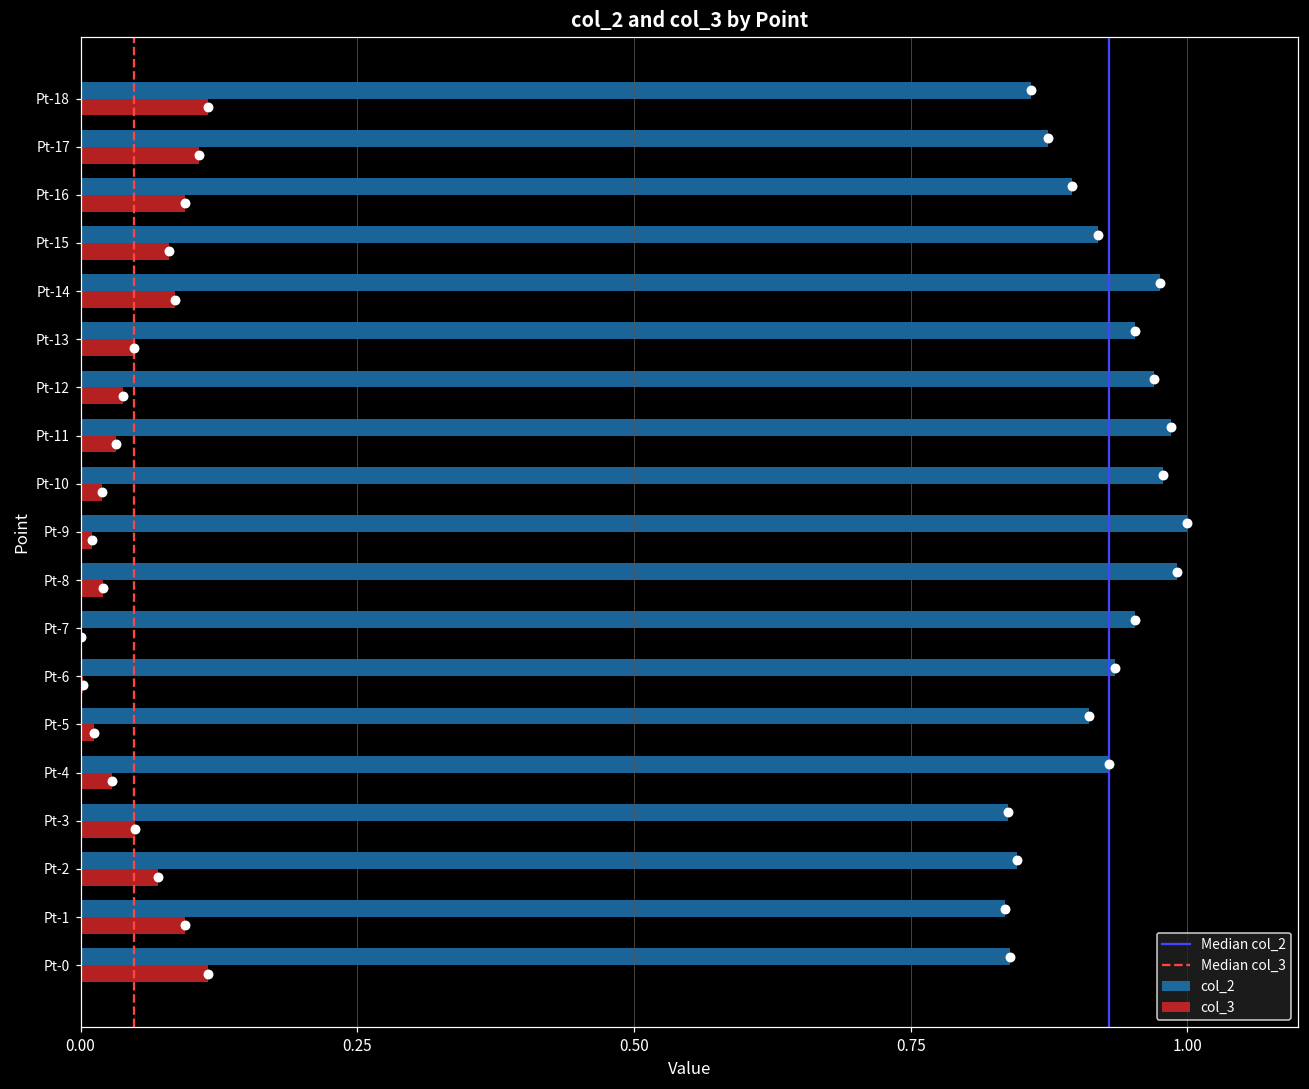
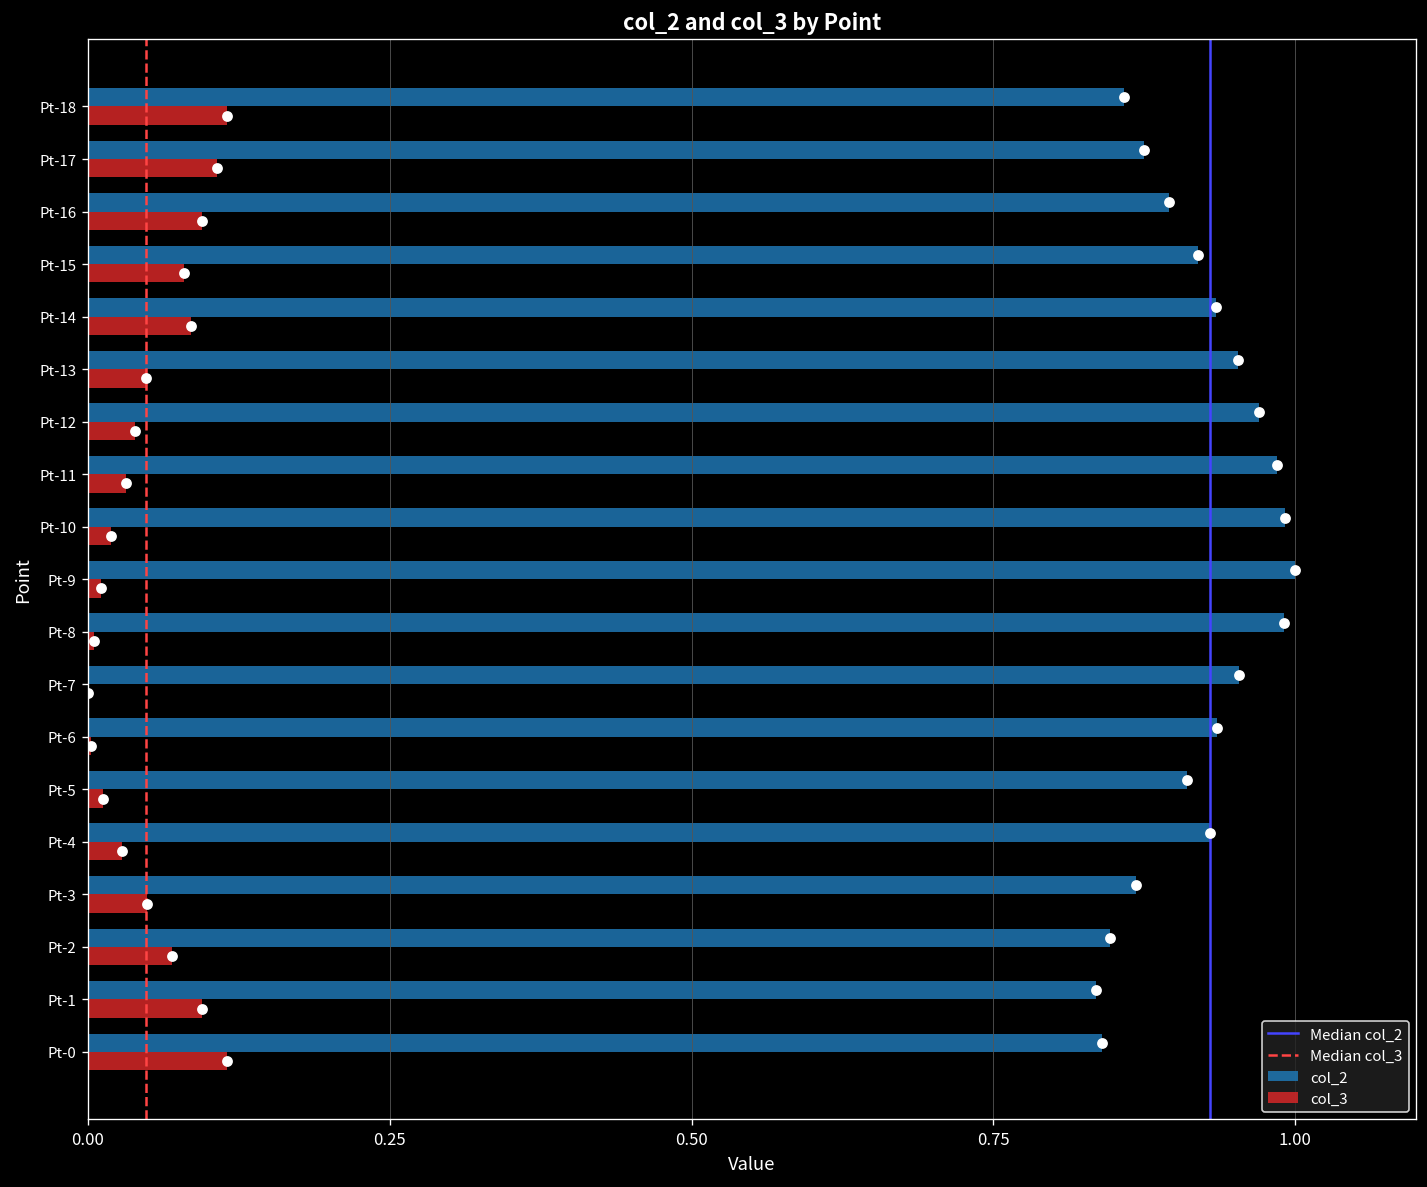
col_2, Pt-14: 0.975 -> 0.934
col_2, Pt-10: 0.978 -> 0.992
col_3, Pt-8: 0.020 -> 0.005
col_2, Pt-3: 0.838 -> 0.868
